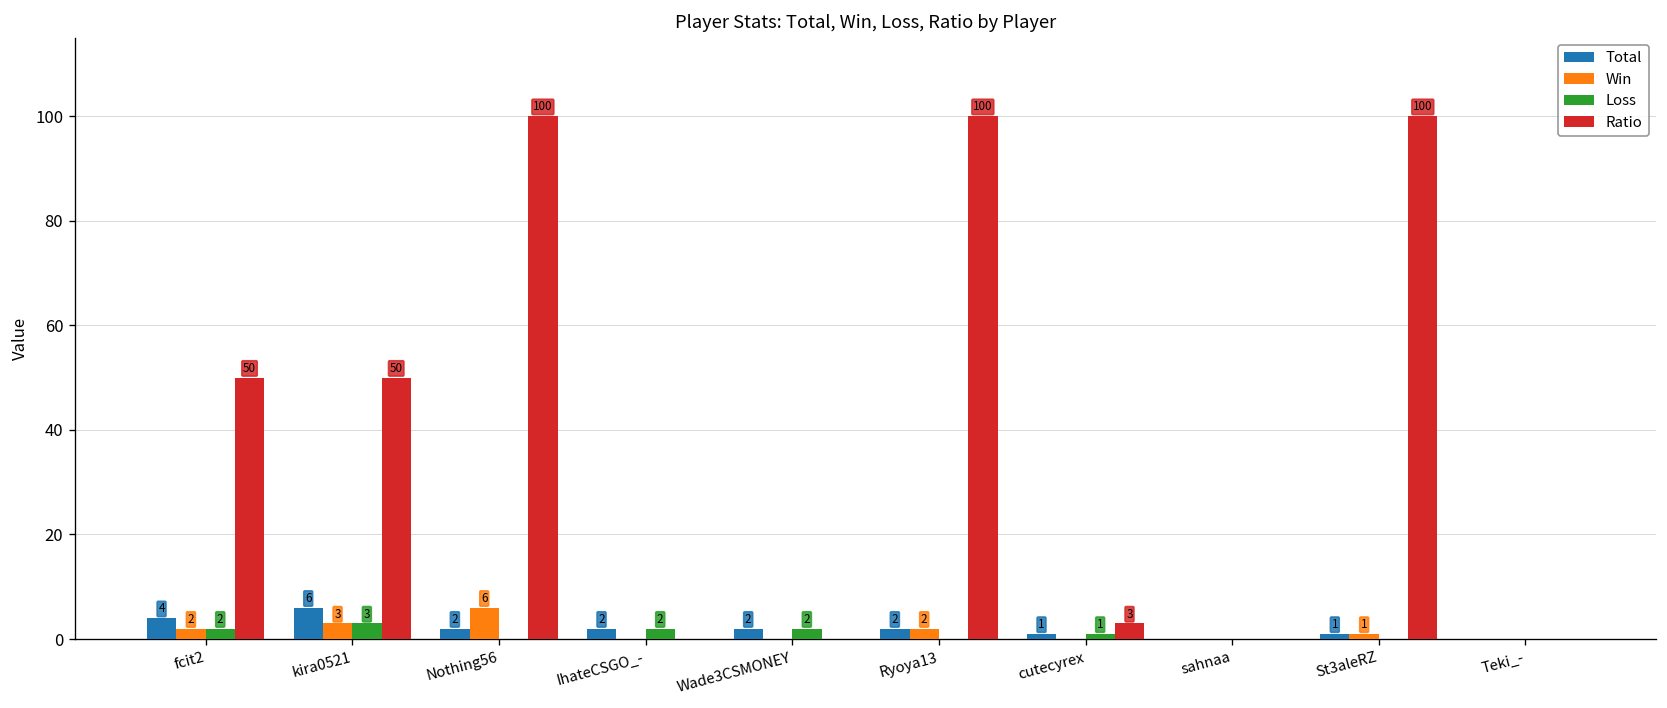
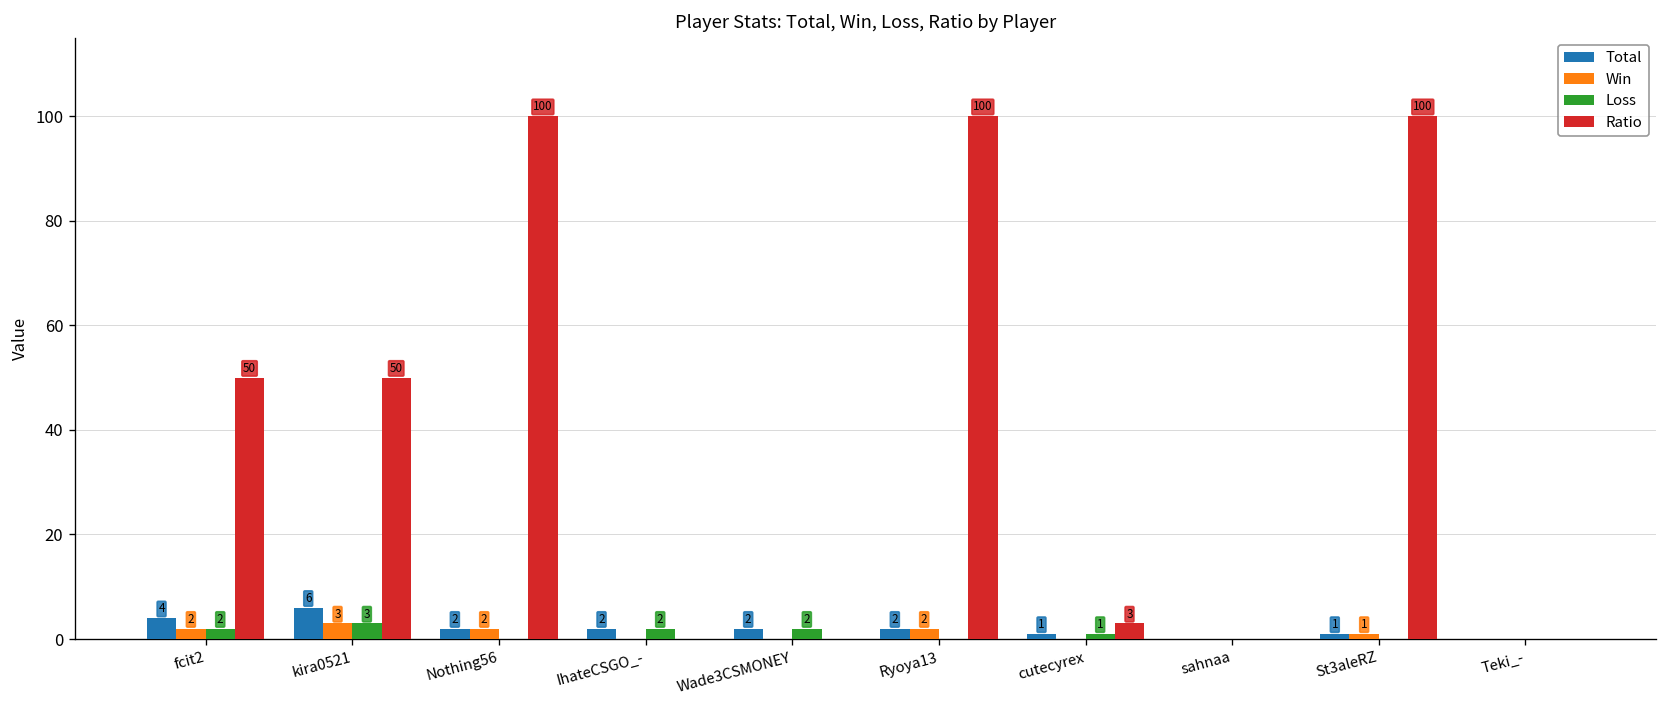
Win, Nothing56: 6 -> 2
